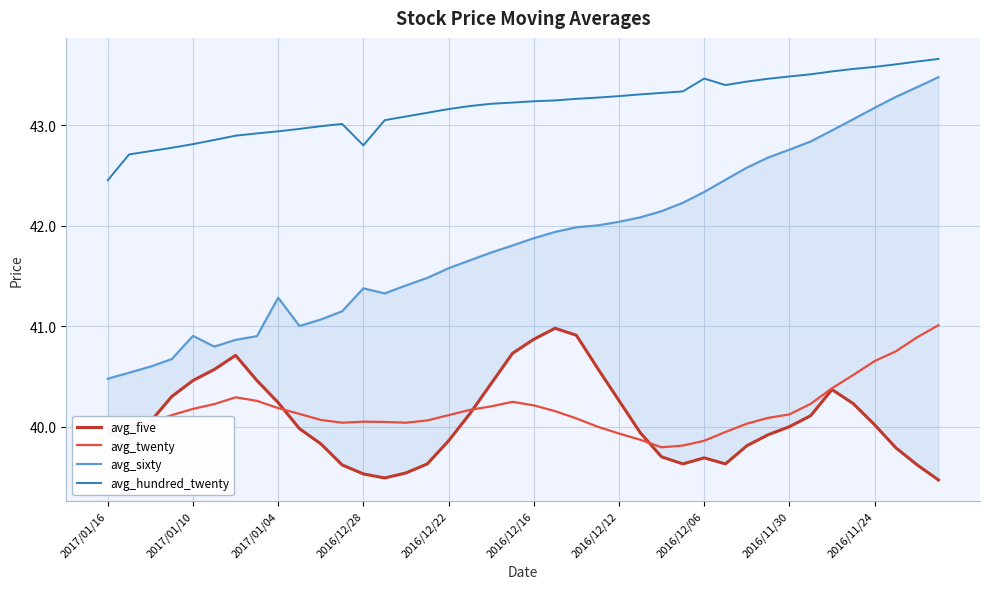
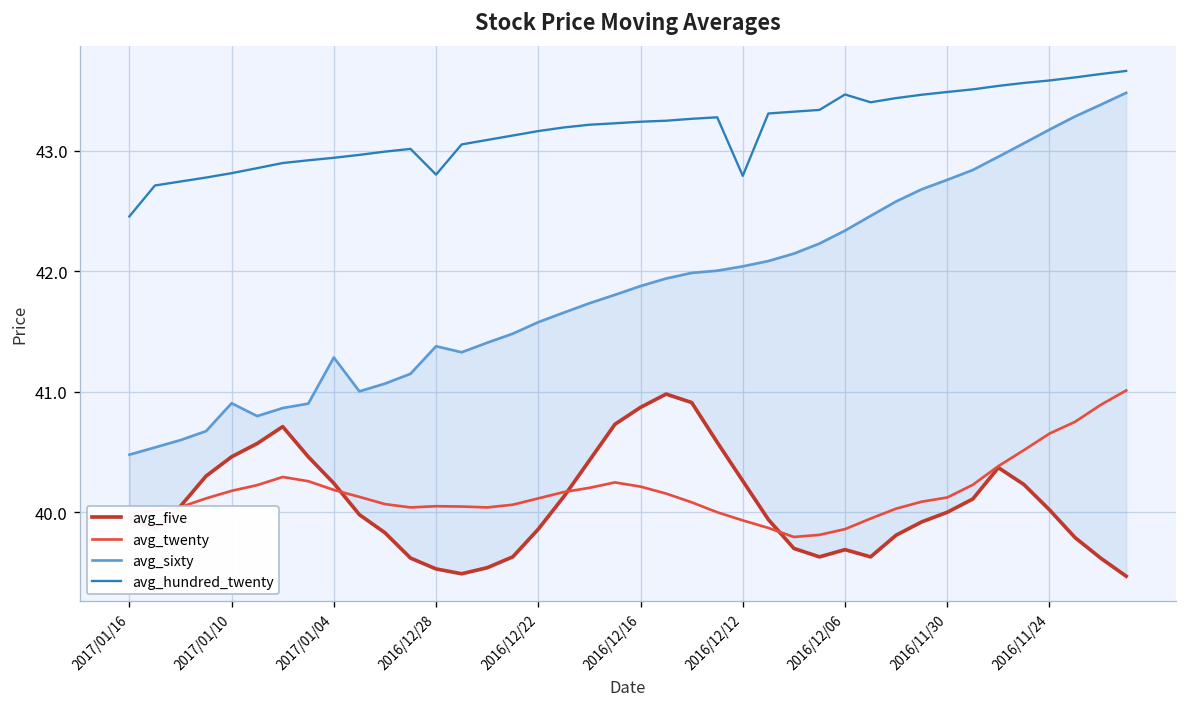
avg_hundred_twenty, 2016/12/12: 43.29 -> 42.79
